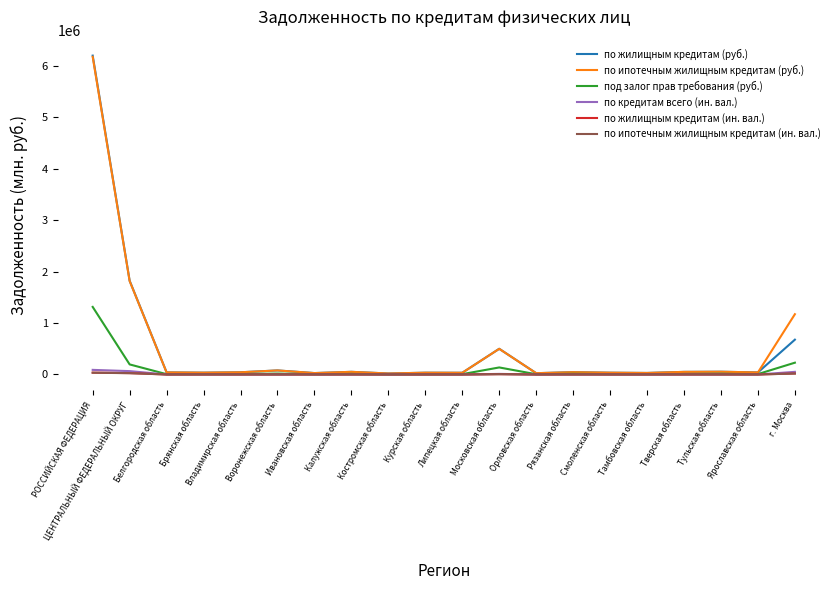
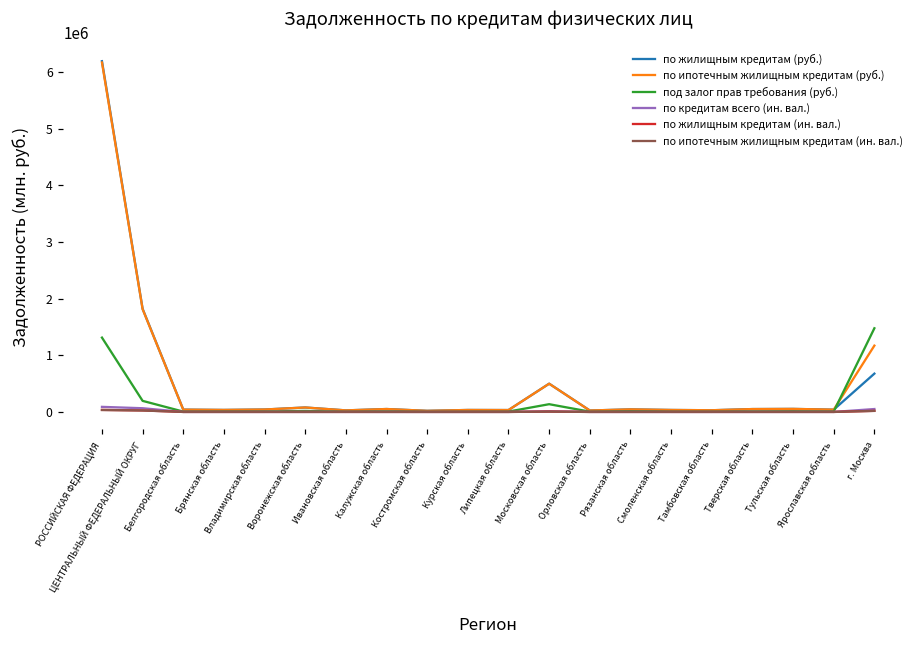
под залог прав требования (руб.), г. Москва: 200000 -> 1500000
